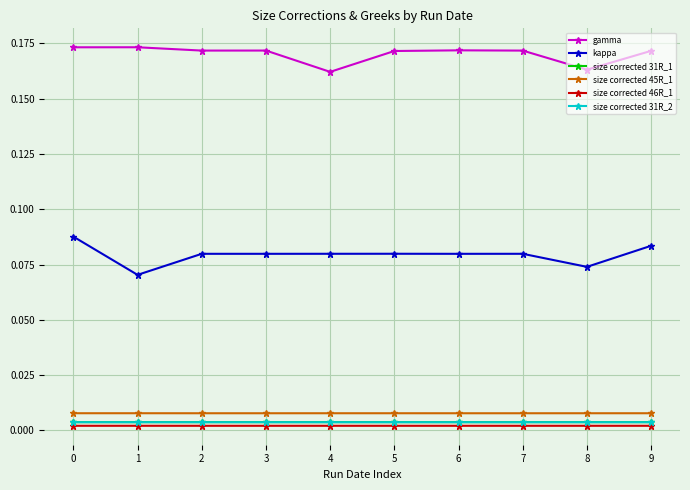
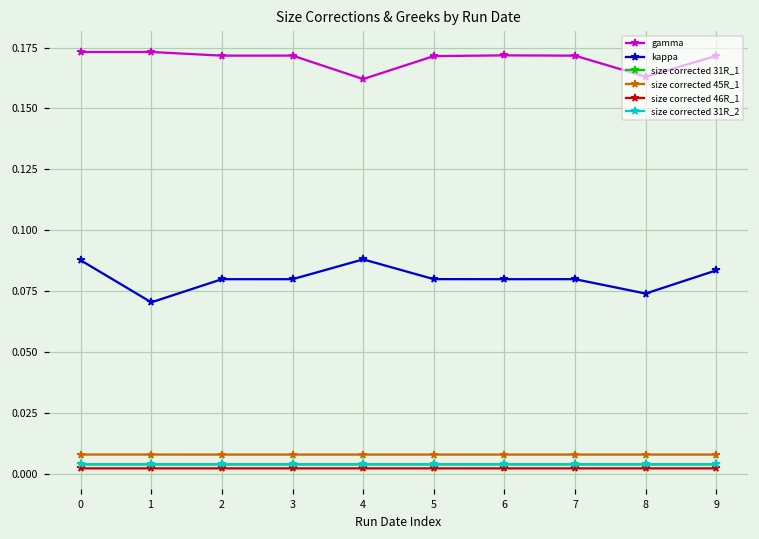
kappa, 4: 0.080 -> 0.088
